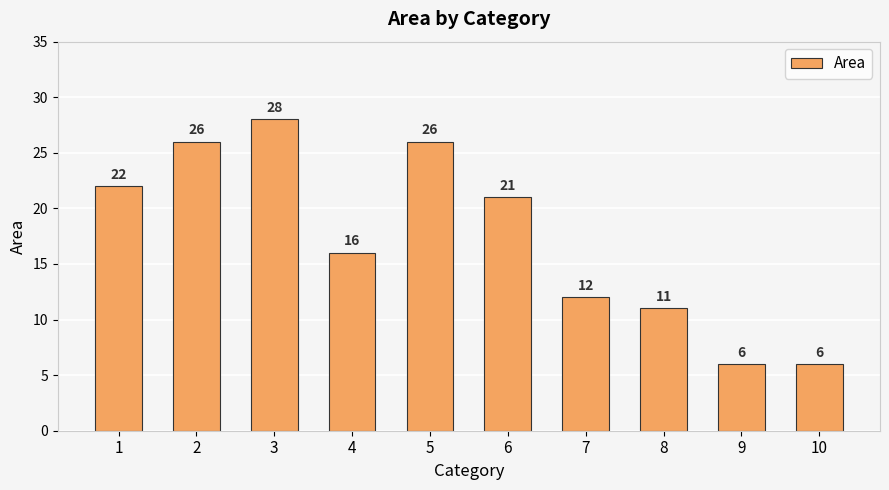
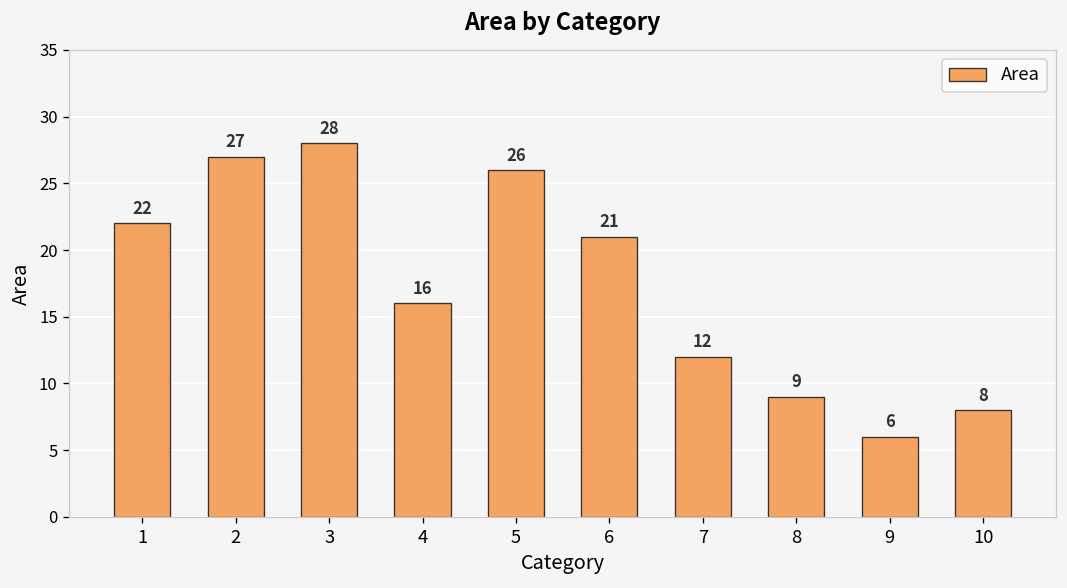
2: 26 -> 27
8: 11 -> 9
10: 6 -> 8
